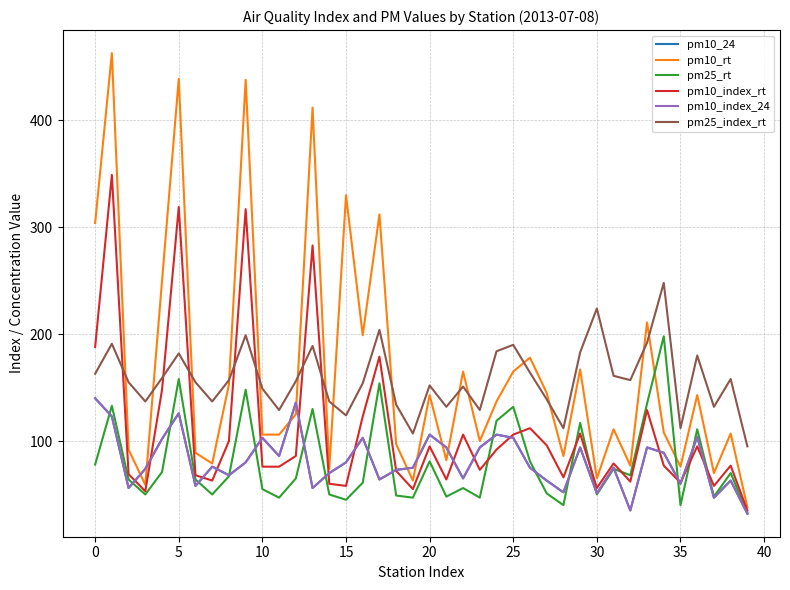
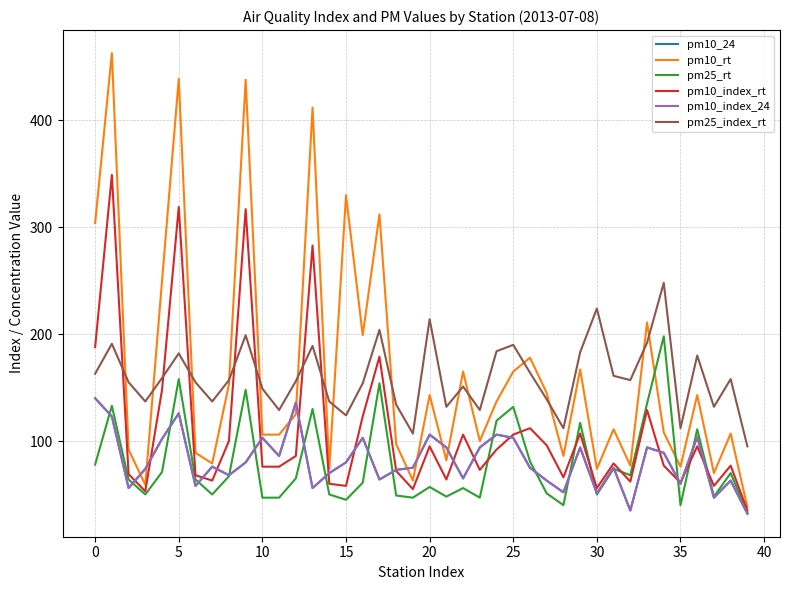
pm25_rt, 10: 55 -> 47
pm25_rt, 20: 81 -> 57
pm25_index_rt, 20: 152 -> 214
pm10_rt, 30: 65 -> 74
